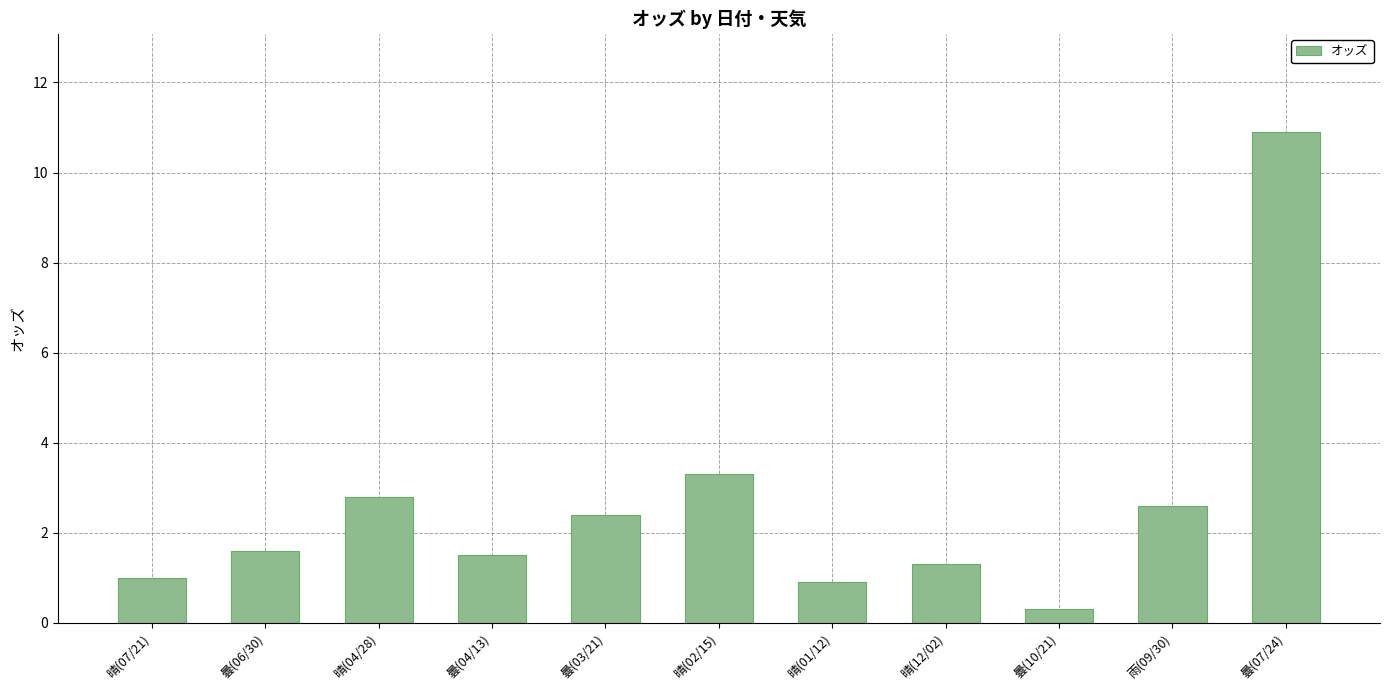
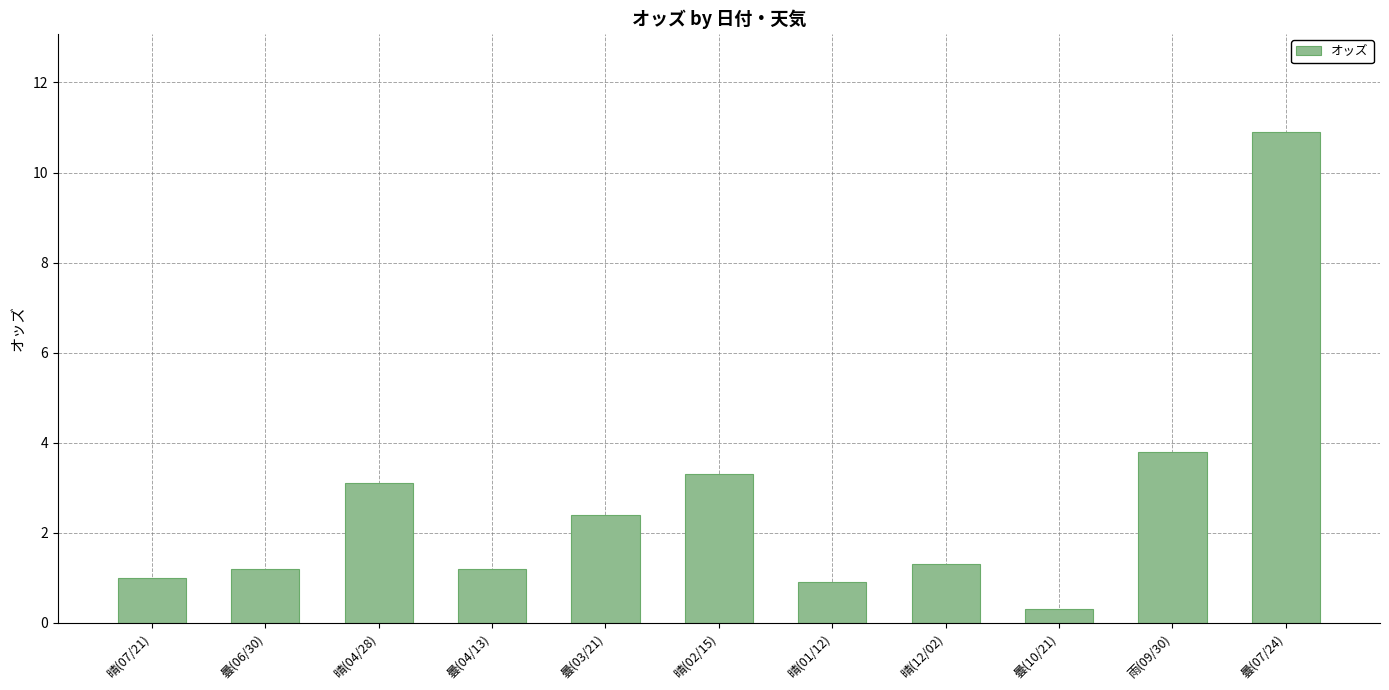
曇(06/30): 1.6 -> 1.2
晴(04/28): 2.8 -> 3.1
曇(04/13): 1.5 -> 1.2
雨(09/30): 2.6 -> 3.8
